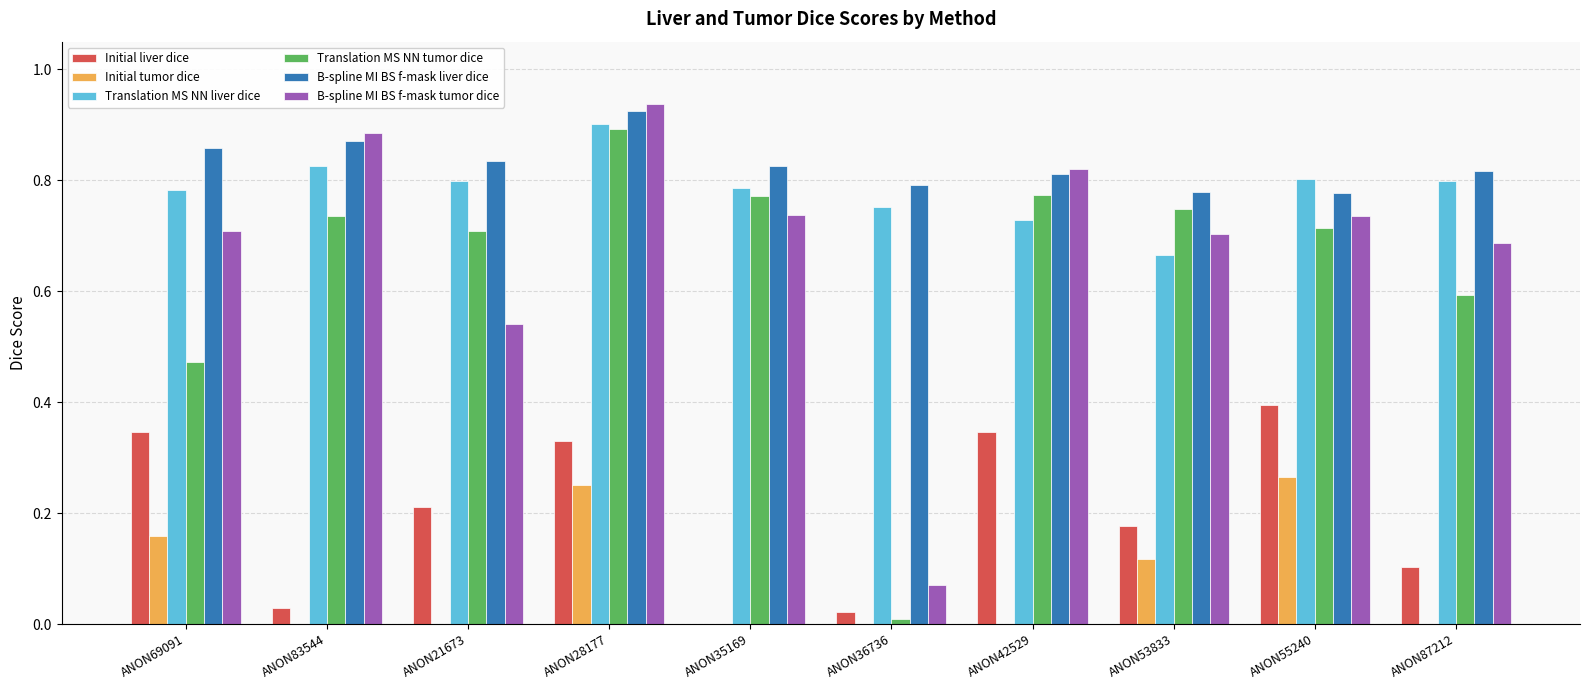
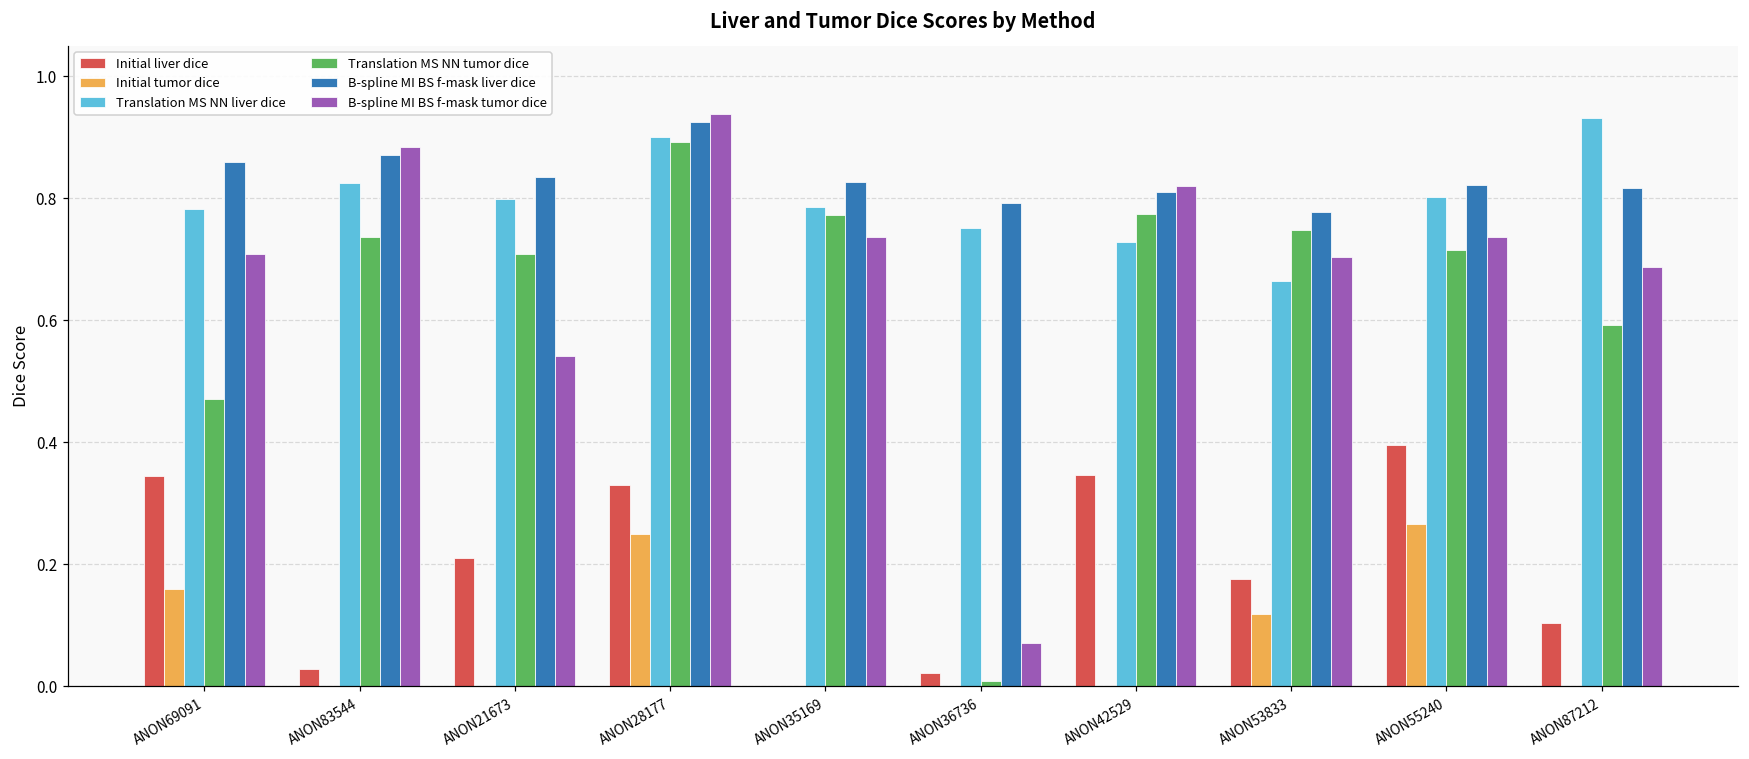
B-spline MI BS f-mask liver dice, ANON55240: 0.78 -> 0.82
Translation MS NN liver dice, ANON87212: 0.80 -> 0.93
